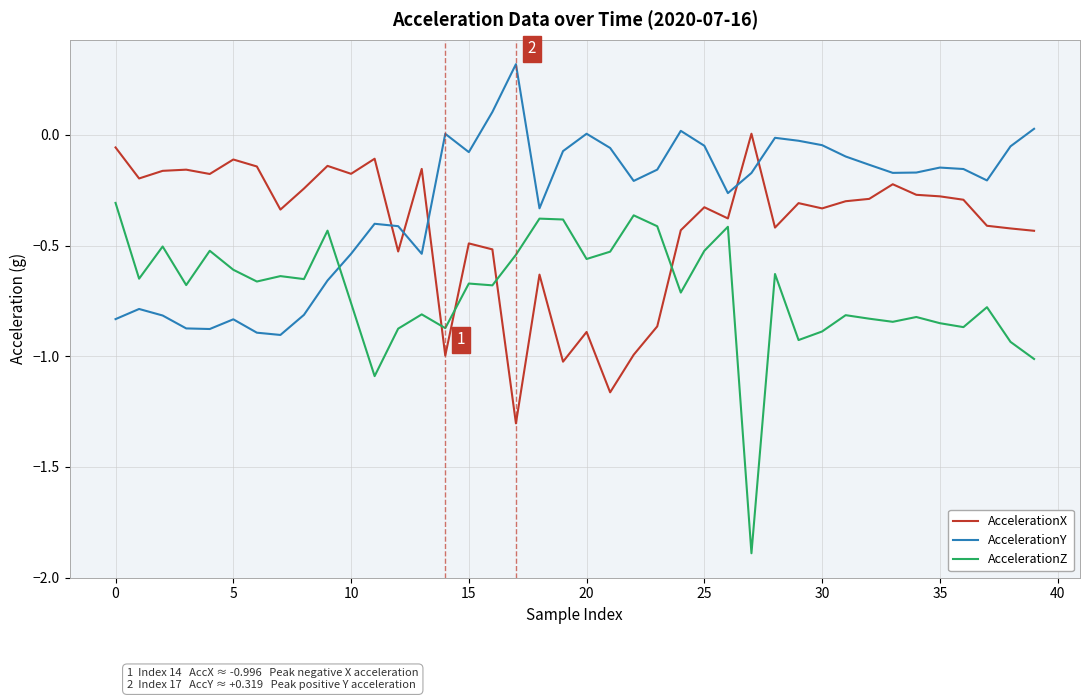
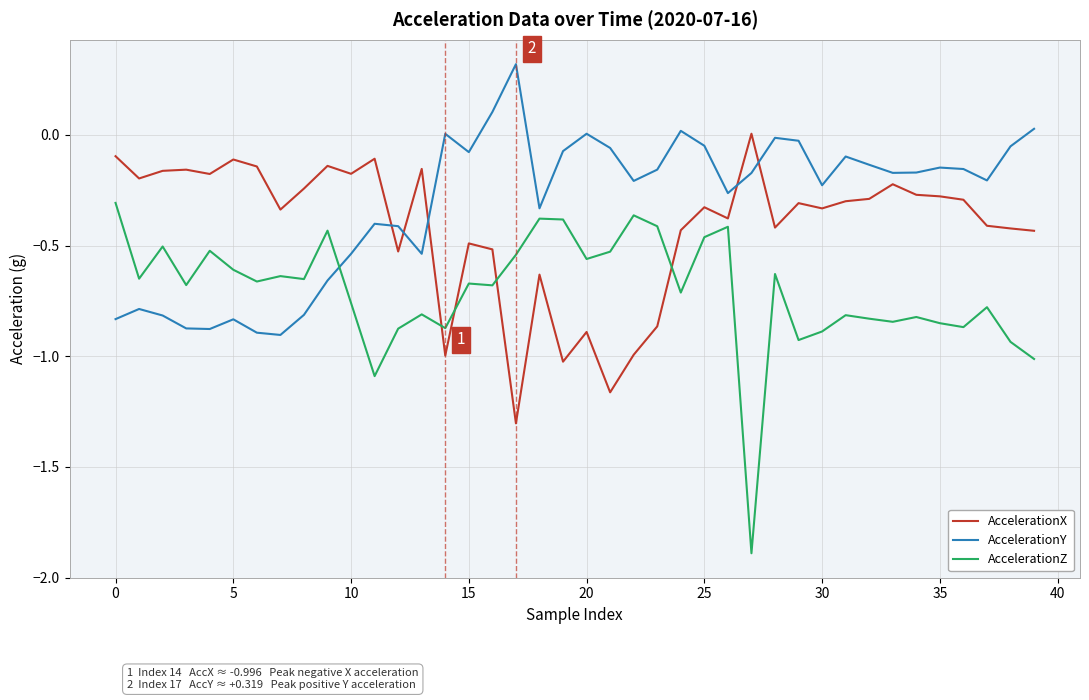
AccelerationX, 0: -0.06 -> -0.10
AccelerationZ, 25: -0.52 -> -0.46
AccelerationY, 30: -0.05 -> -0.23
